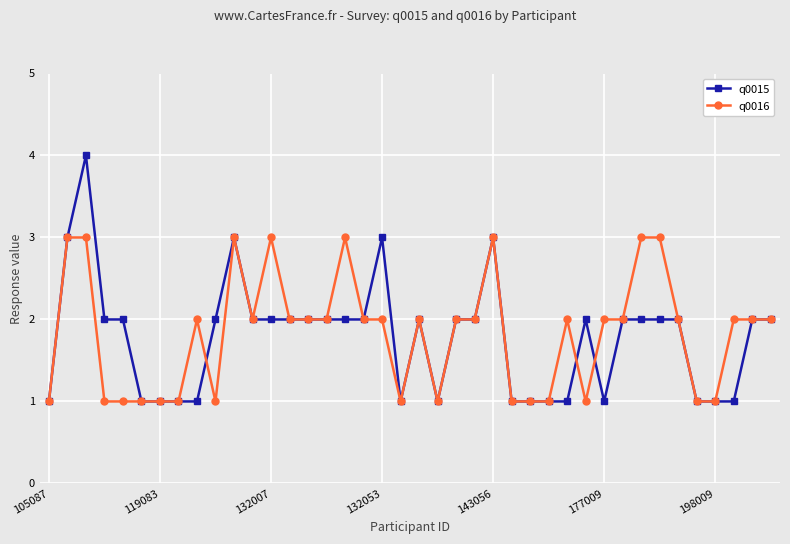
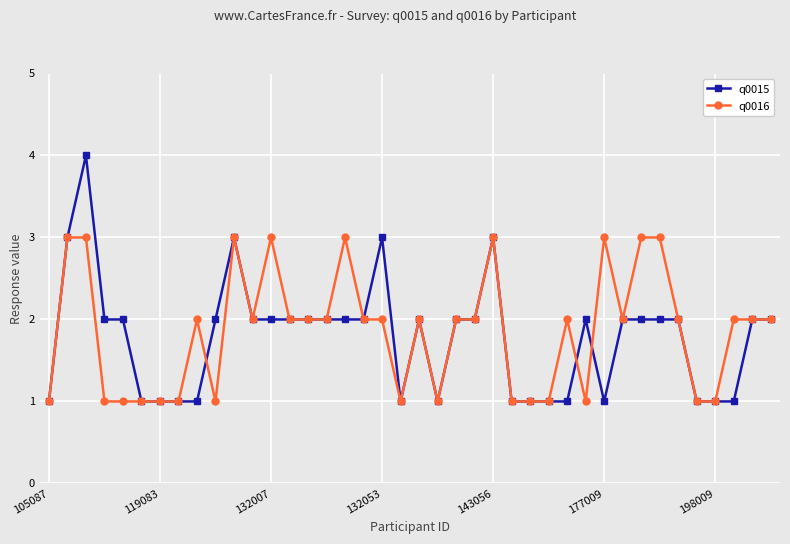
q0016, 177009: 2 -> 3
